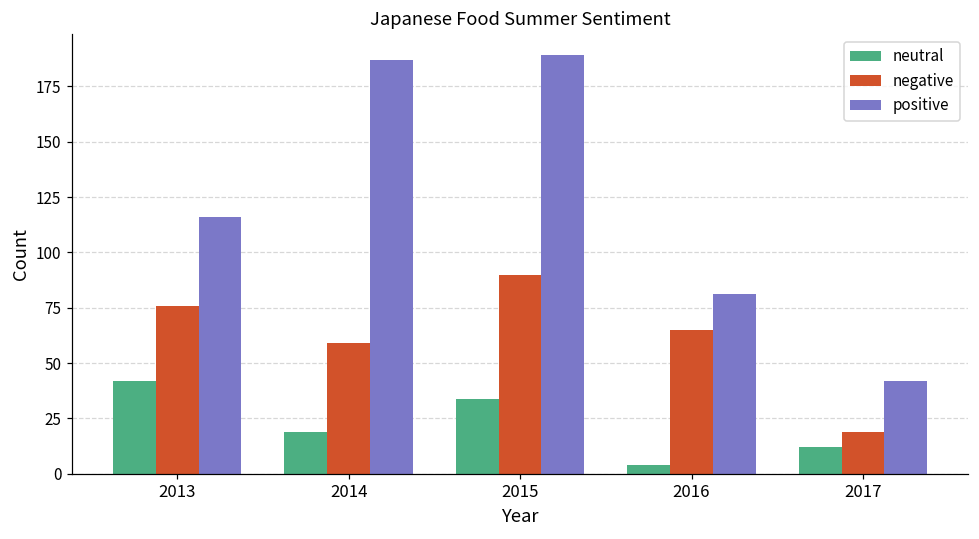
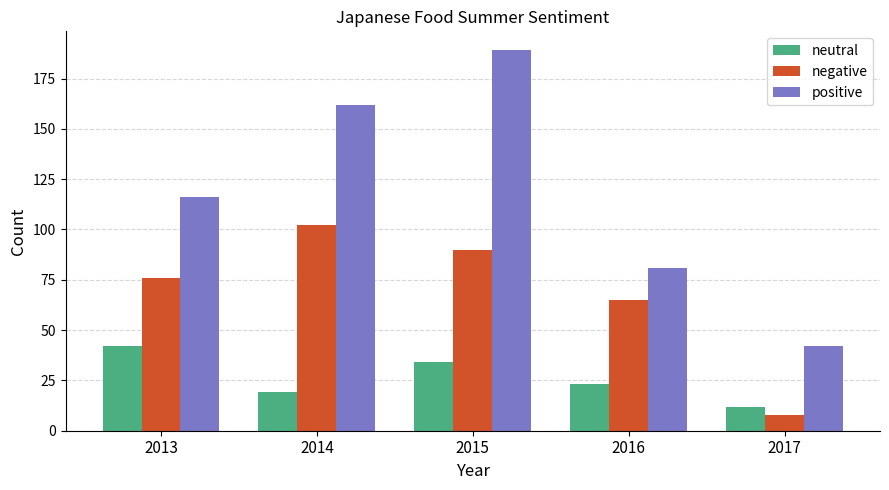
negative, 2014: 59 -> 102
positive, 2014: 187 -> 162
neutral, 2016: 4 -> 23
negative, 2017: 19 -> 8
